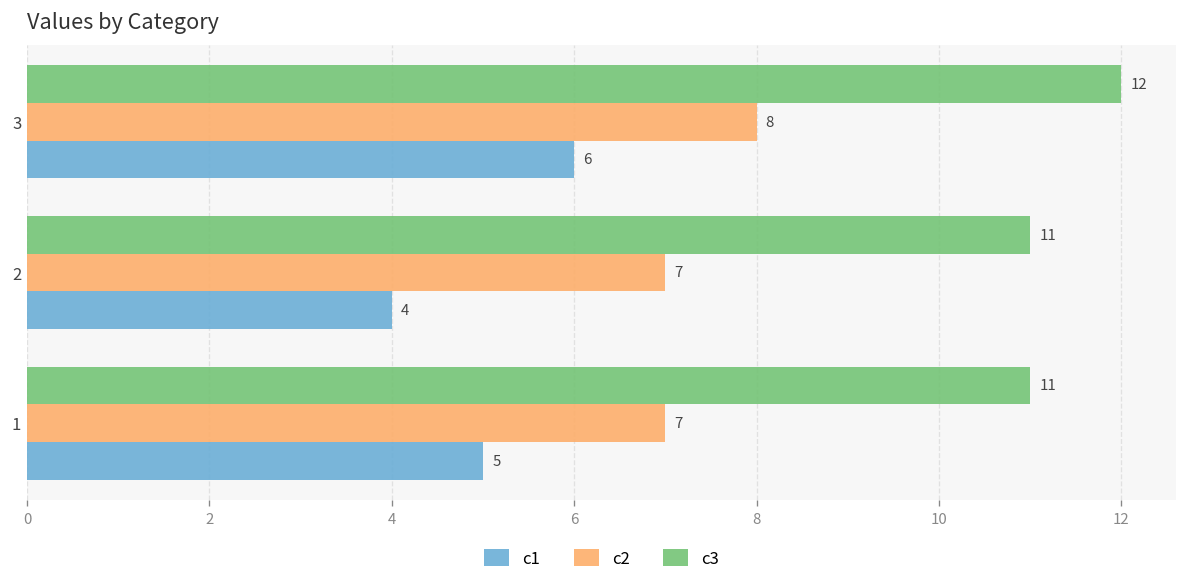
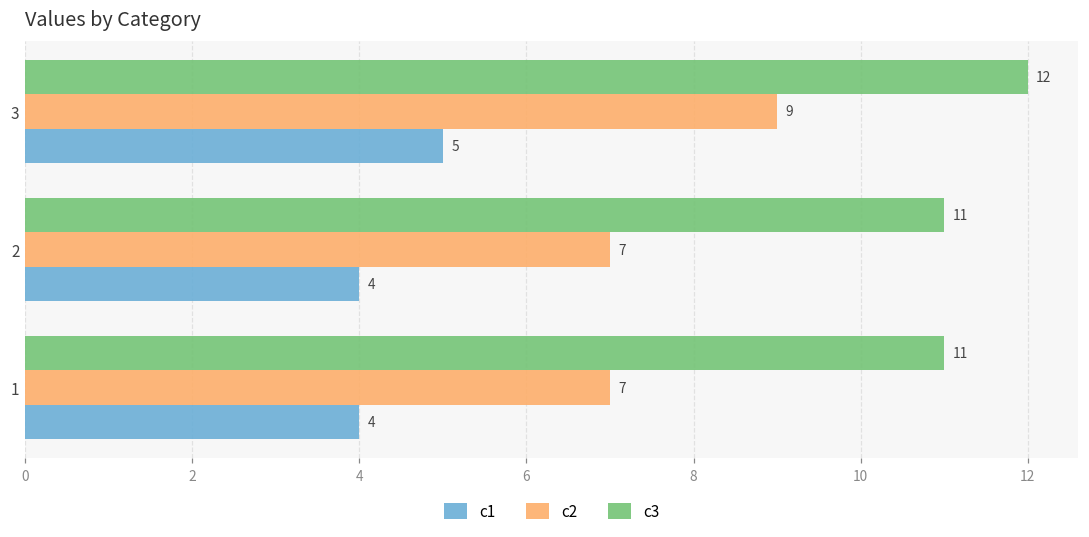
c2, 3: 8 -> 9
c1, 3: 6 -> 5
c1, 1: 5 -> 4
